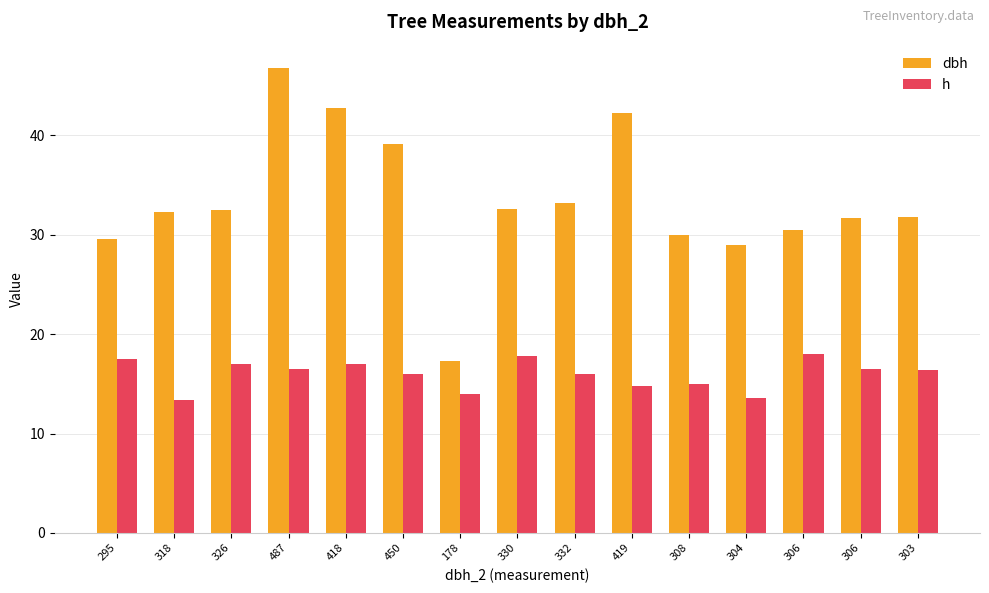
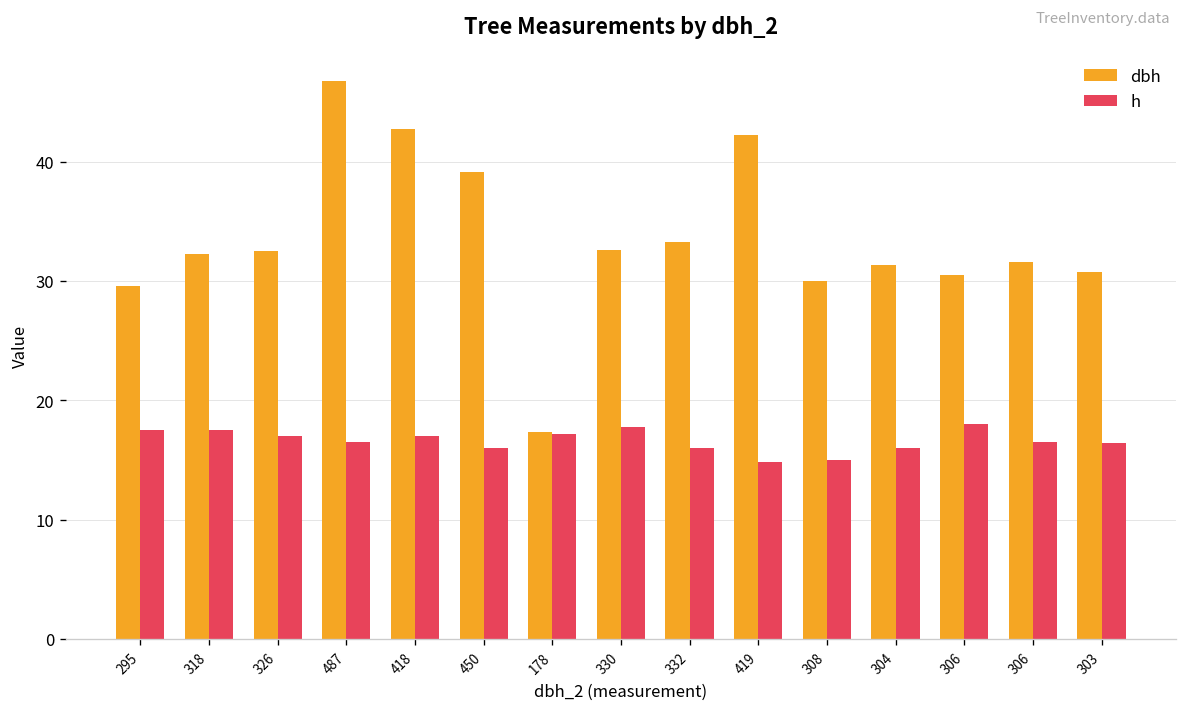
h, 318: 13 -> 18
h, 178: 14 -> 17
dbh, 304: 29 -> 31
h, 304: 14 -> 16
dbh, 303: 32 -> 31
